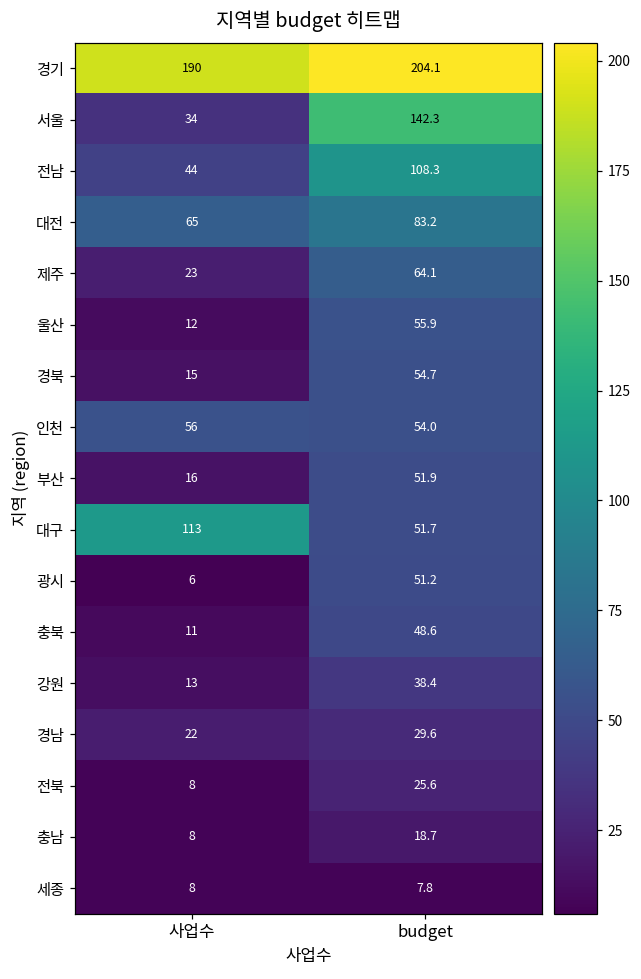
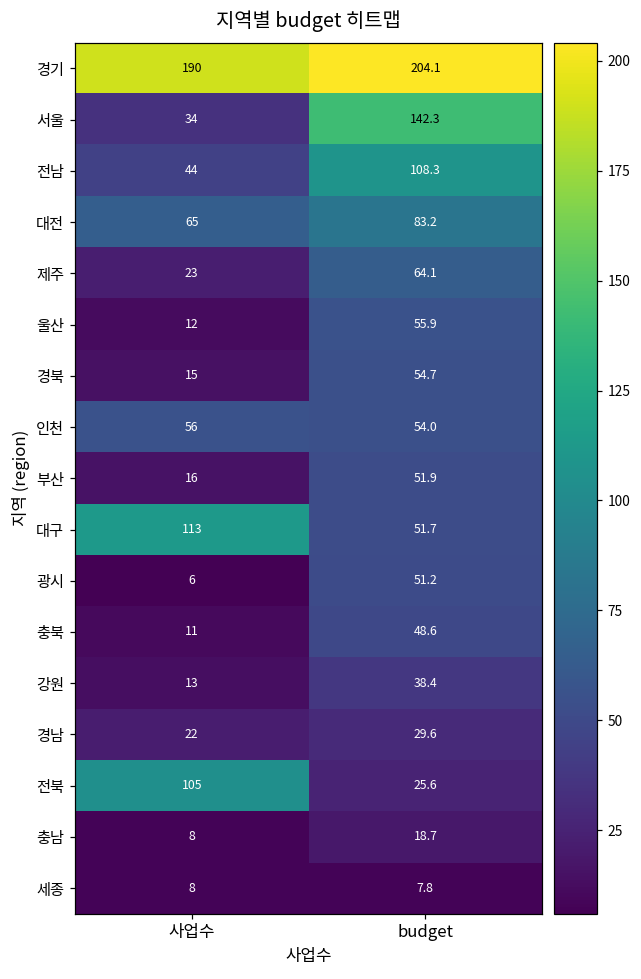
전북, 사업수: 8 -> 105
